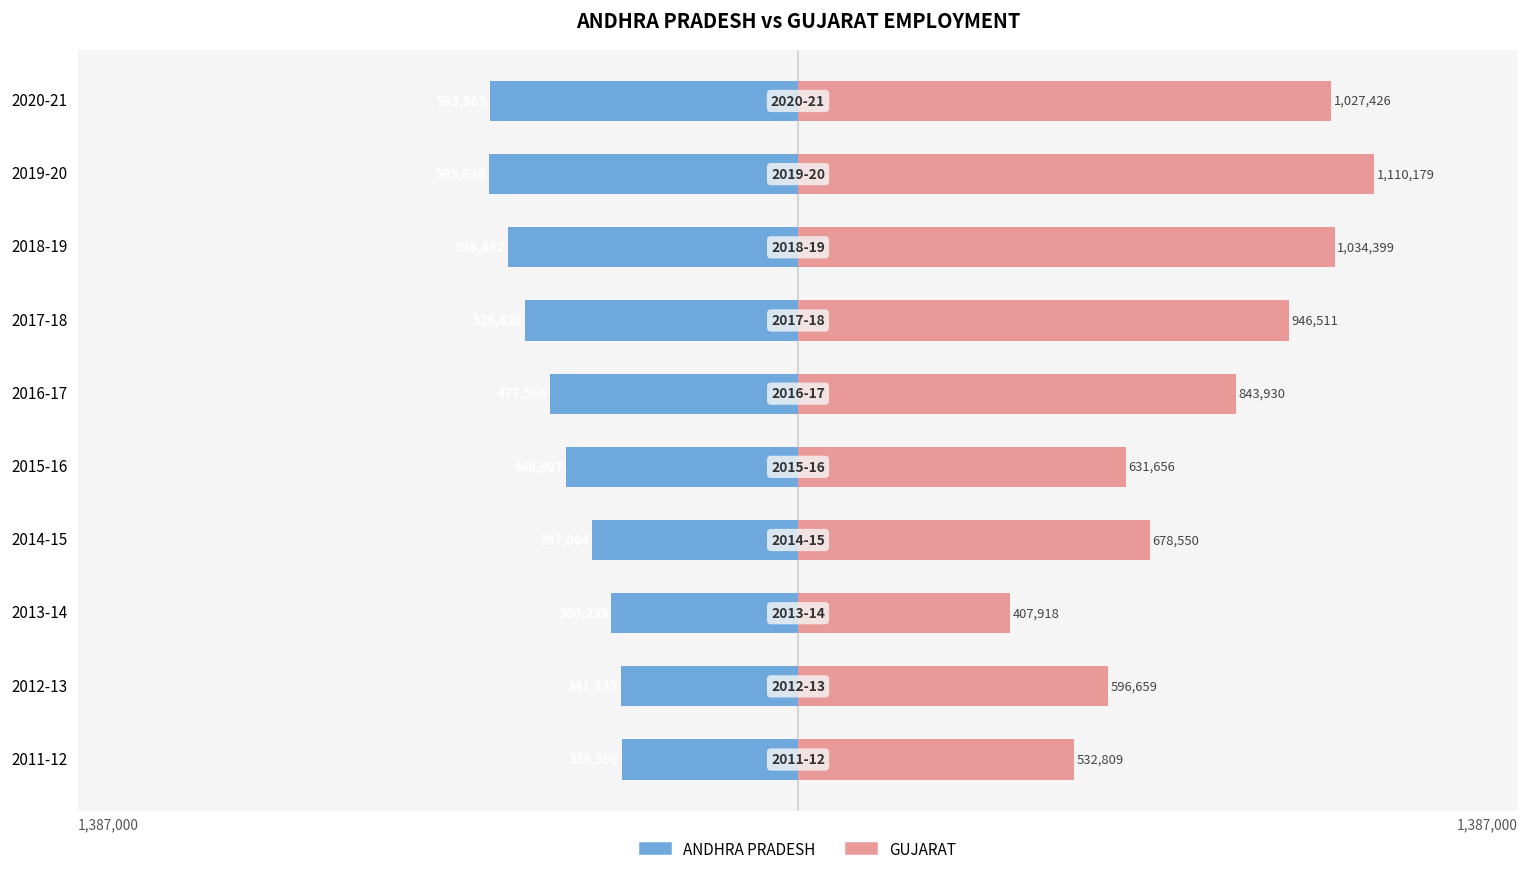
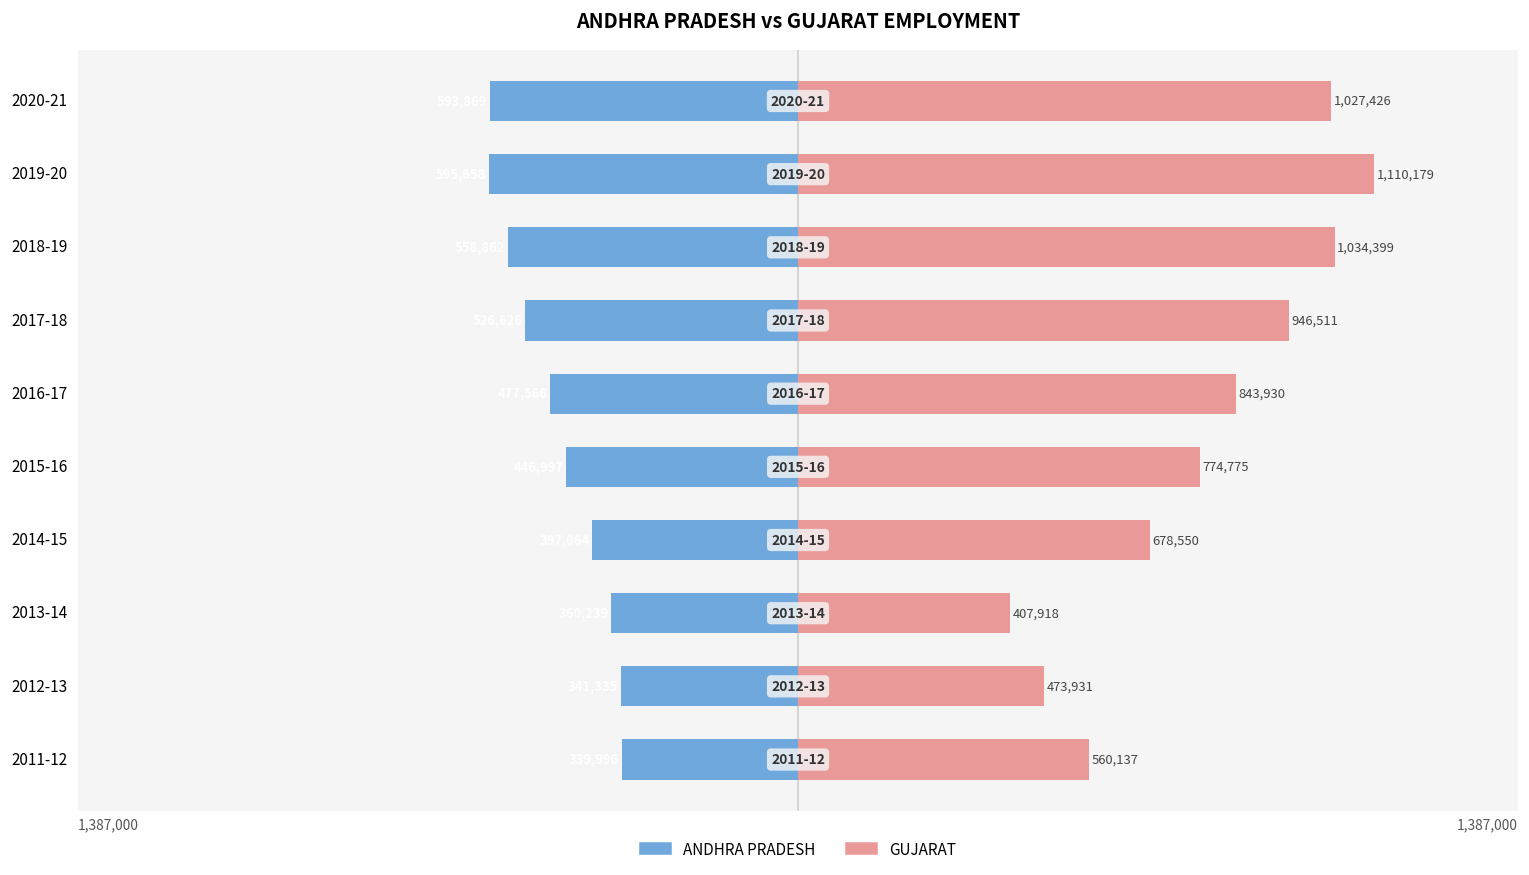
GUJARAT, 2015-16: 631,656 -> 774,775
GUJARAT, 2012-13: 596,659 -> 473,931
GUJARAT, 2011-12: 532,809 -> 560,137
